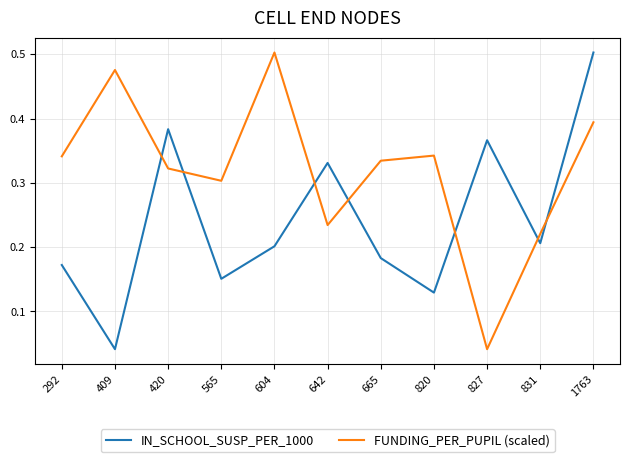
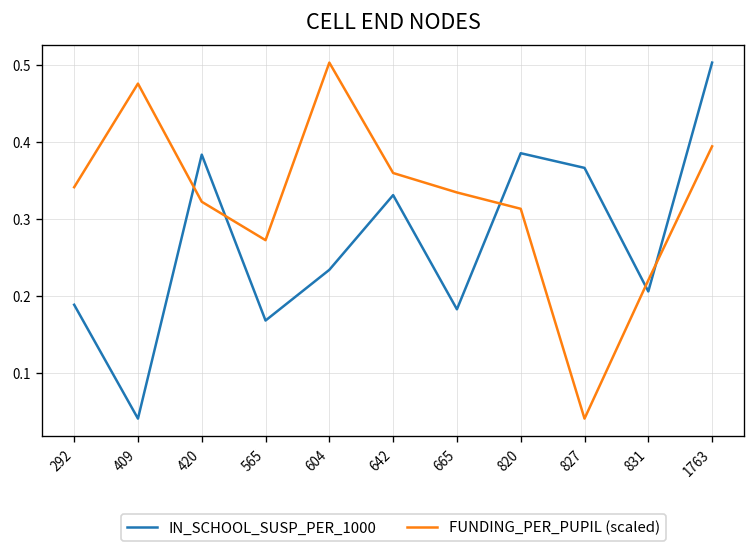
IN_SCHOOL_SUSP_PER_1000, 292: 0.17 -> 0.19
IN_SCHOOL_SUSP_PER_1000, 565: 0.15 -> 0.17
FUNDING_PER_PUPIL (scaled), 565: 0.30 -> 0.27
IN_SCHOOL_SUSP_PER_1000, 604: 0.20 -> 0.23
FUNDING_PER_PUPIL (scaled), 642: 0.23 -> 0.36
IN_SCHOOL_SUSP_PER_1000, 820: 0.13 -> 0.39
FUNDING_PER_PUPIL (scaled), 820: 0.34 -> 0.31
